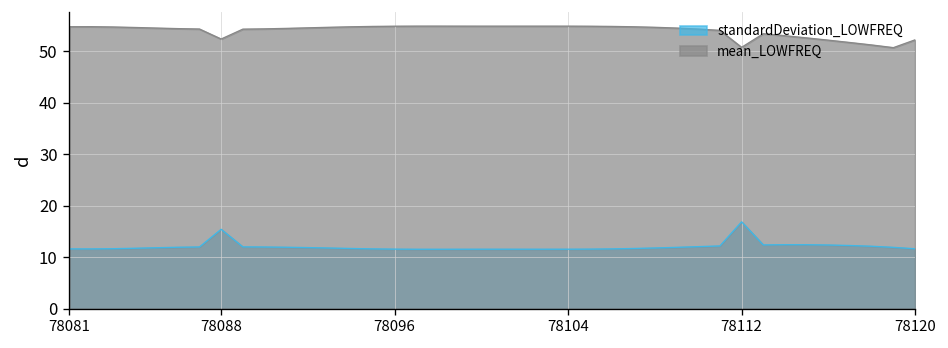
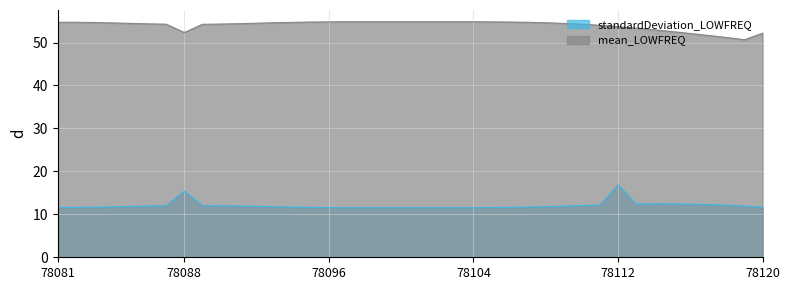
mean_LOWFREQ, 78112: 51 -> 54
